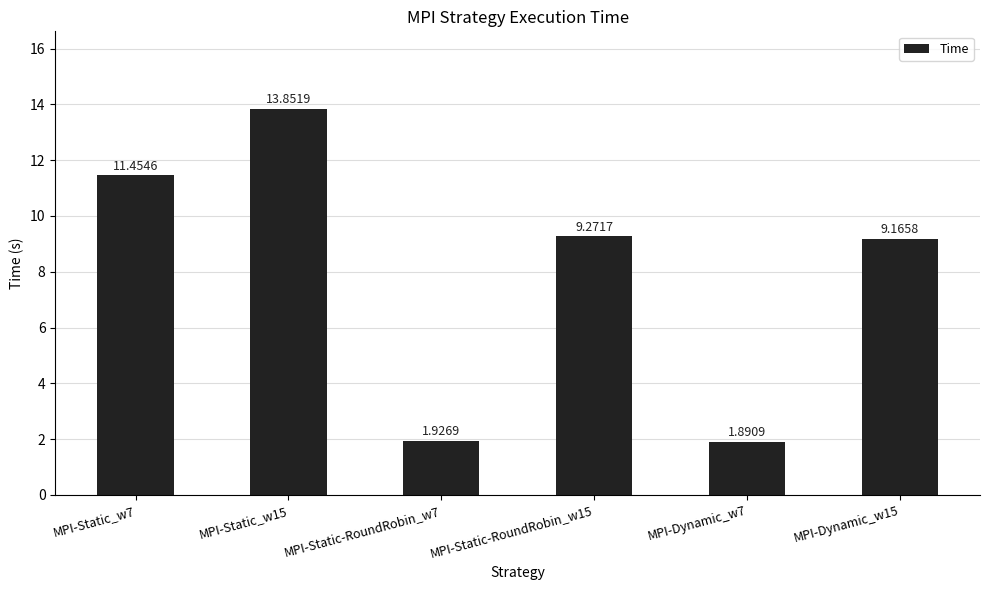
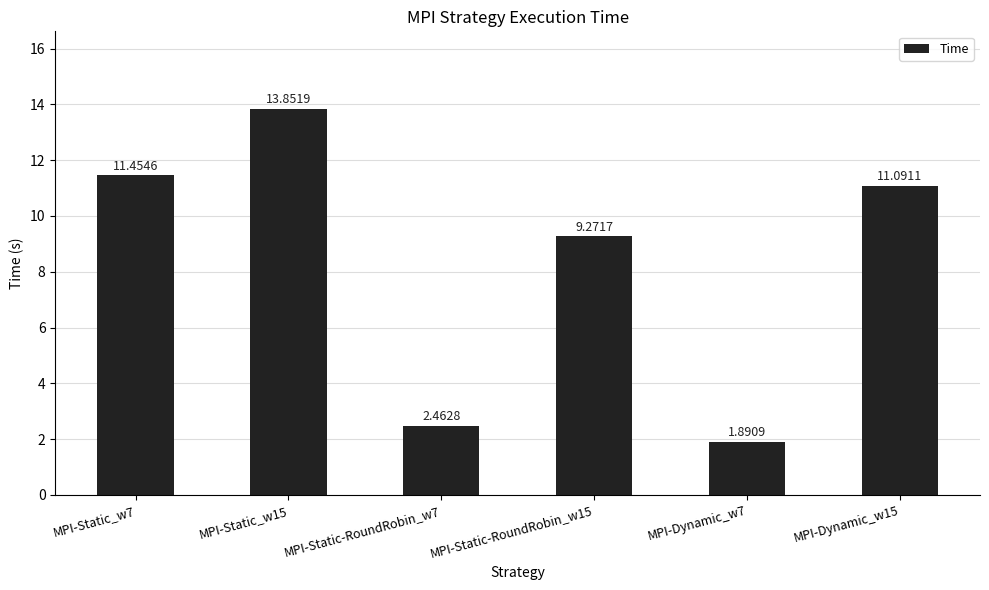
MPI-Static-RoundRobin_w7: 1.9269 -> 2.4628
MPI-Dynamic_w15: 9.1658 -> 11.0911
